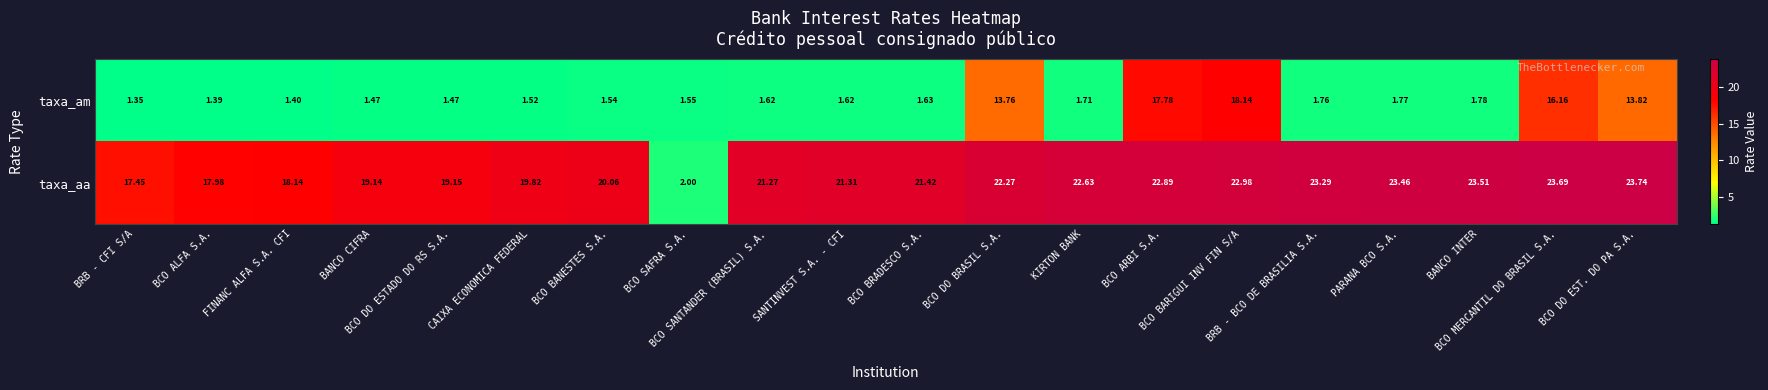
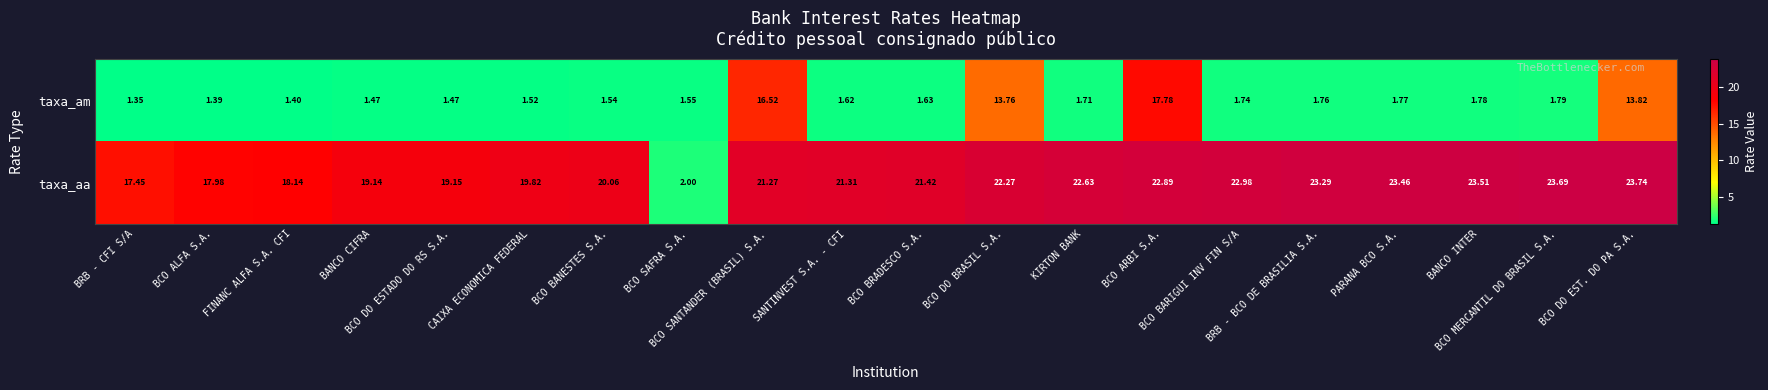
taxa_am, BCO SANTANDER (BRASIL) S.A.: 1.62 -> 16.52
taxa_am, BCO BARIGUI INV FIN S/A: 18.14 -> 1.74
taxa_am, BCO MERCANTIL DO BRASIL S.A.: 16.16 -> 1.79
